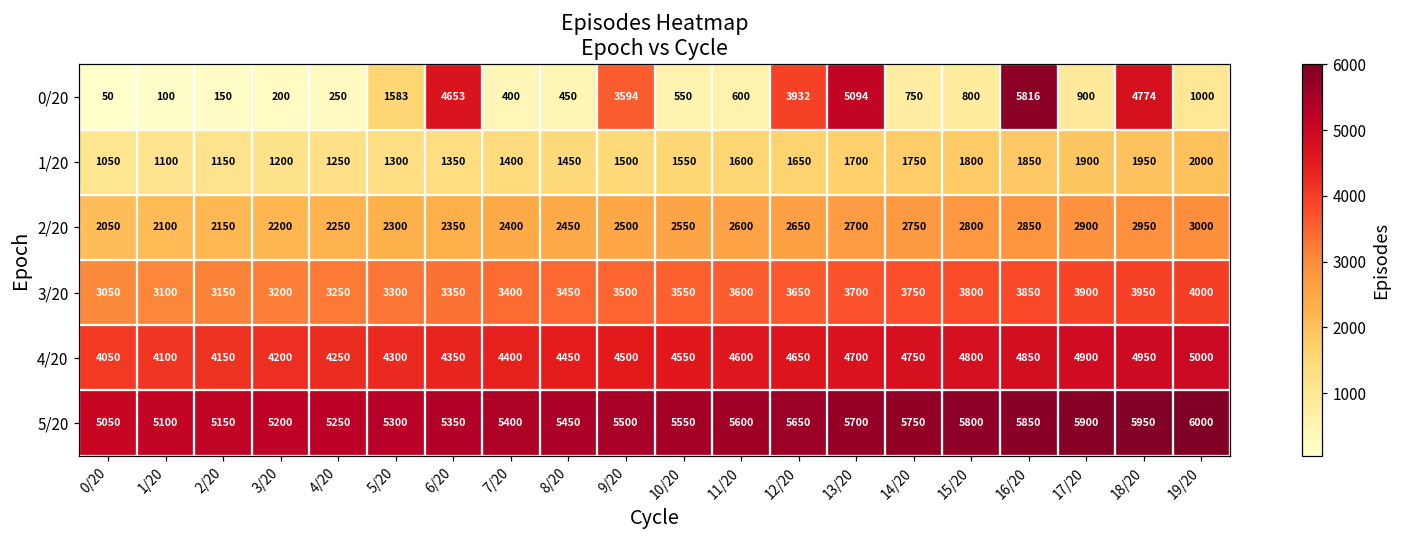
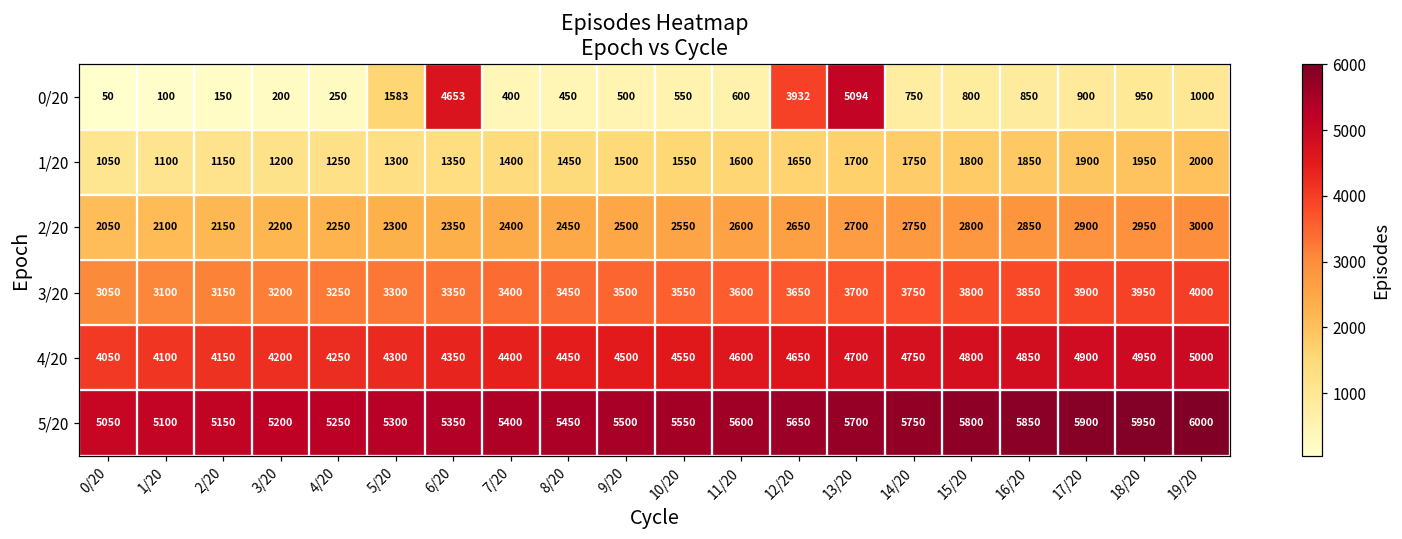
0/20, 9/20: 3594 -> 500
0/20, 16/20: 5816 -> 850
0/20, 18/20: 4774 -> 950
